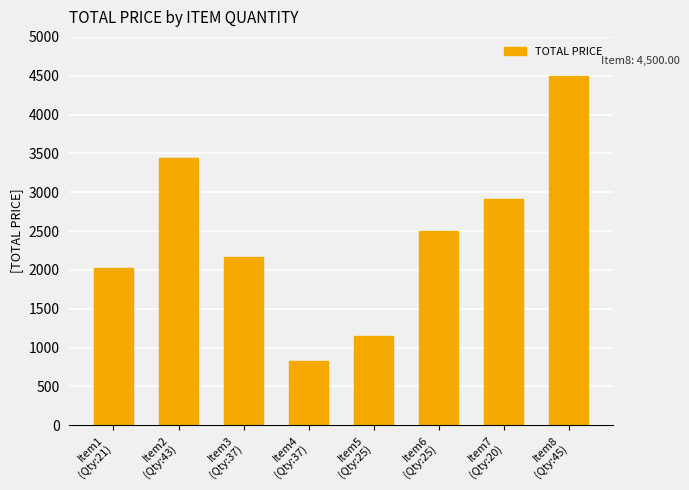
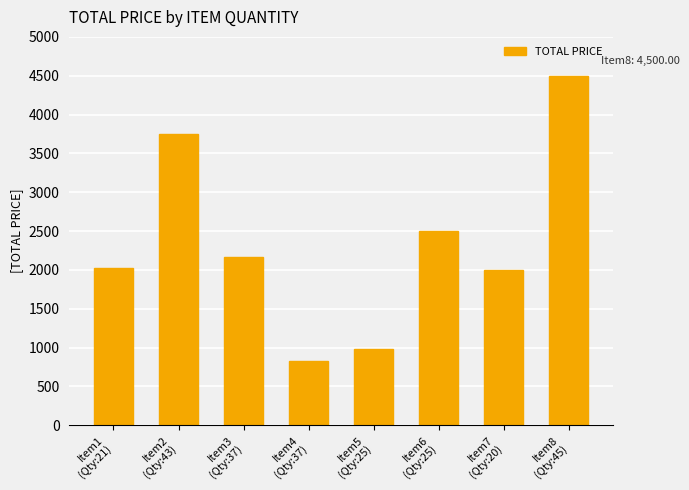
Item2 (Qty:43): 3400 -> 3700
Item5 (Qty:25): 1100 -> 1000
Item7 (Qty:20): 2900 -> 2000
